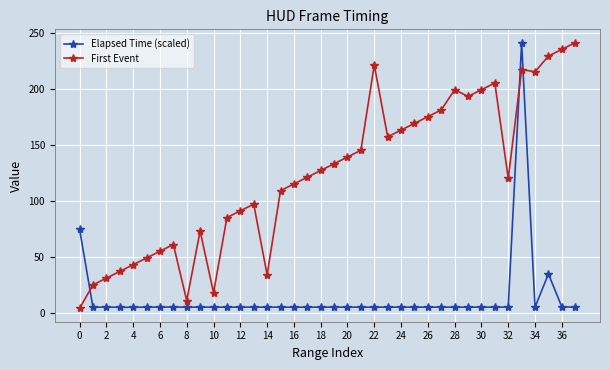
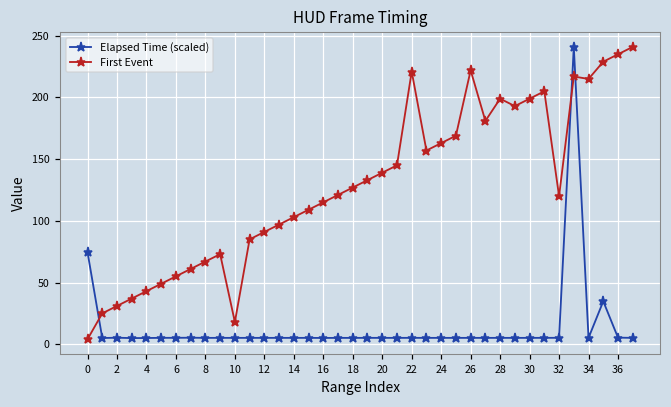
First Event, 8: 11 -> 67
First Event, 14: 34 -> 103
First Event, 26: 175 -> 222
